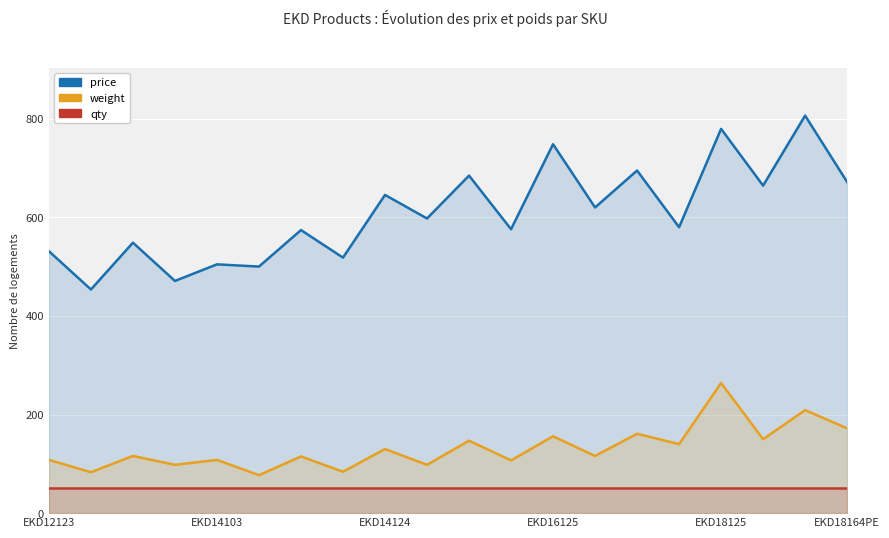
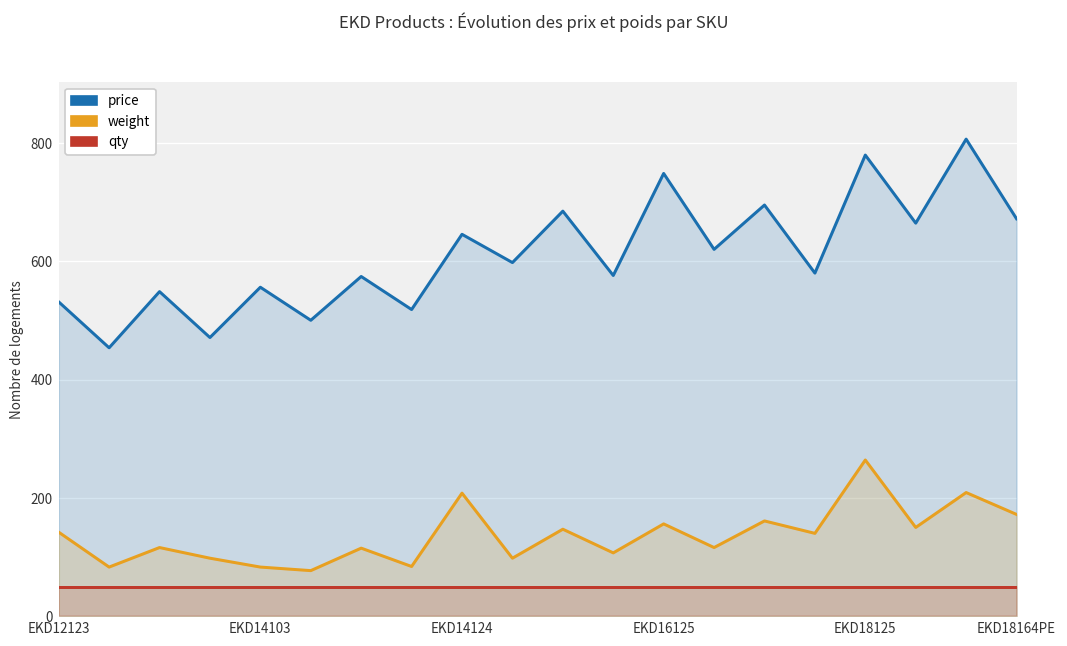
weight, EKD12123: 110 -> 140
price, EKD14103: 500 -> 560
weight, EKD14103: 110 -> 80
weight, EKD14124: 130 -> 210
